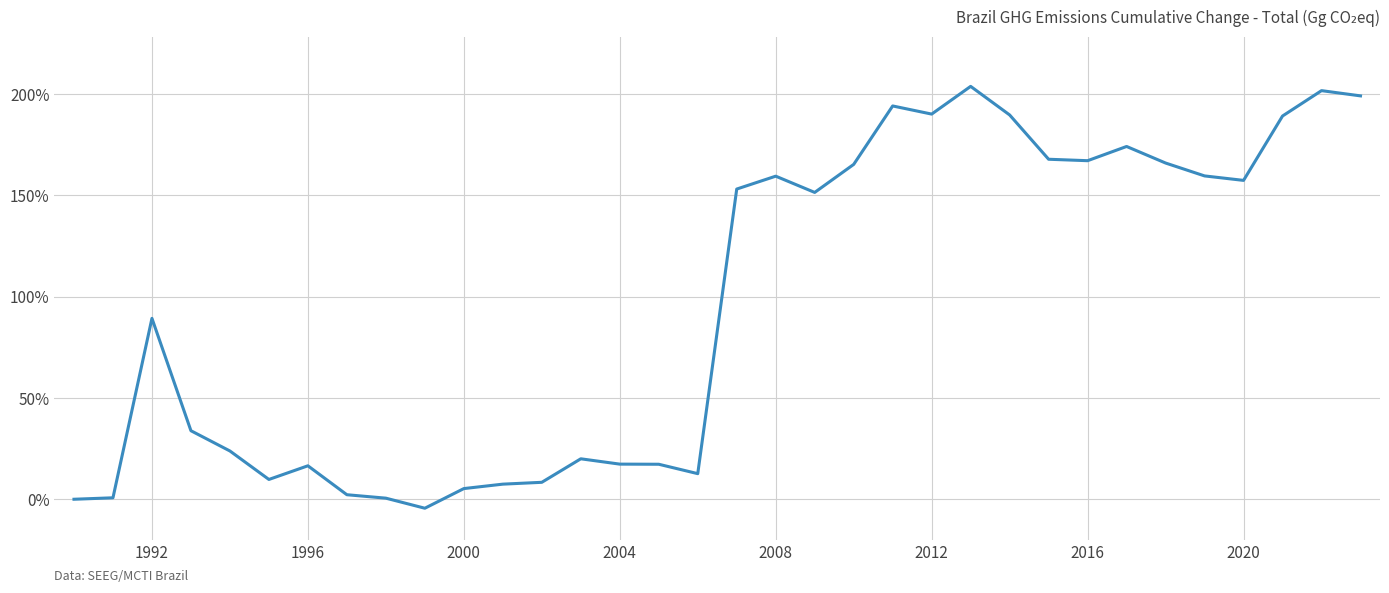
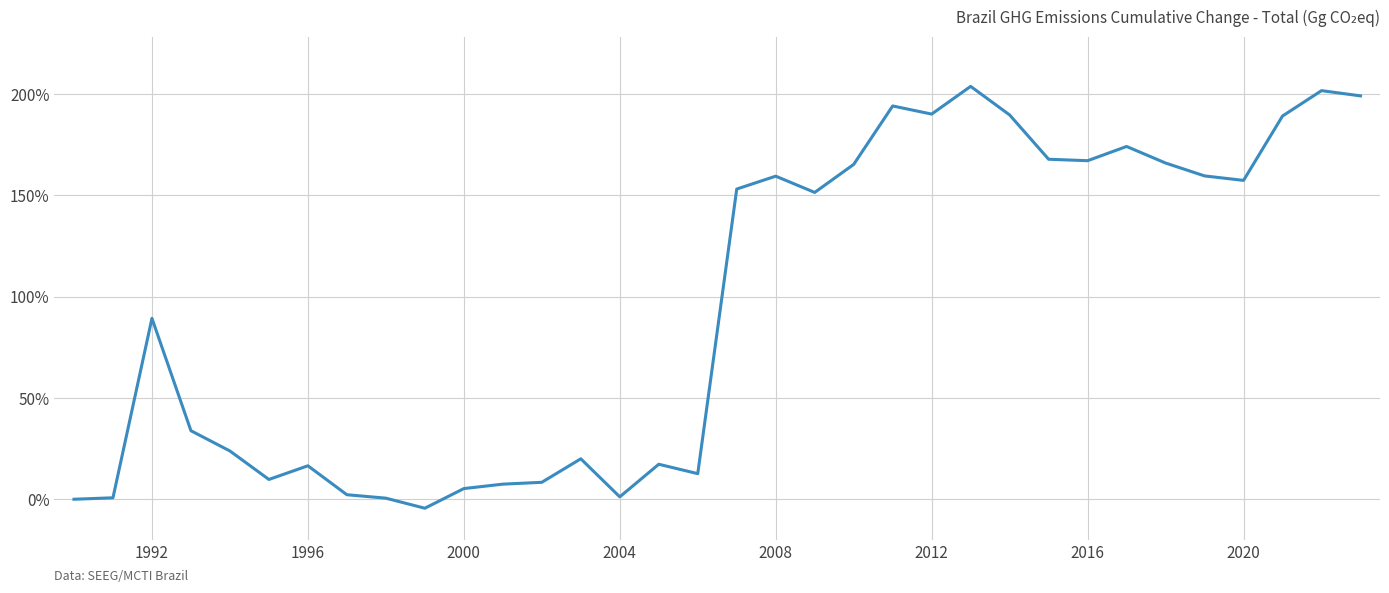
2004: 17% -> 1%
